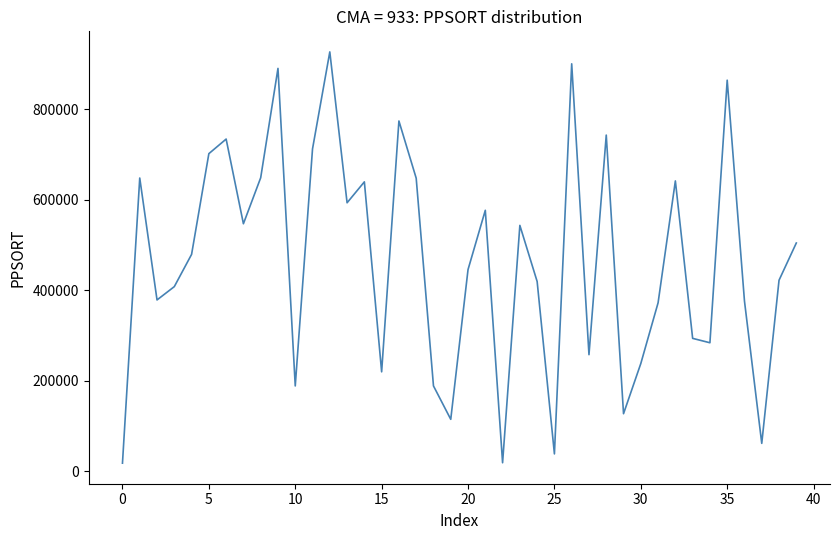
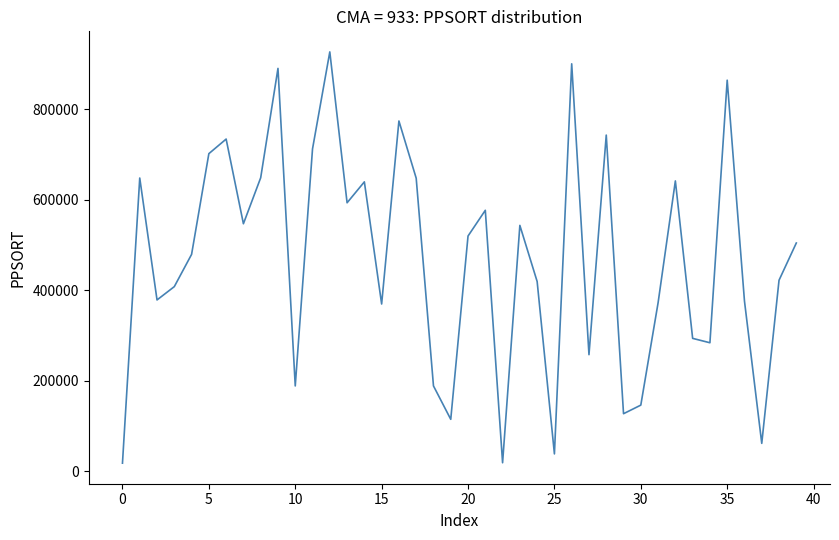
15: 220000 -> 370000
20: 450000 -> 520000
30: 240000 -> 150000
